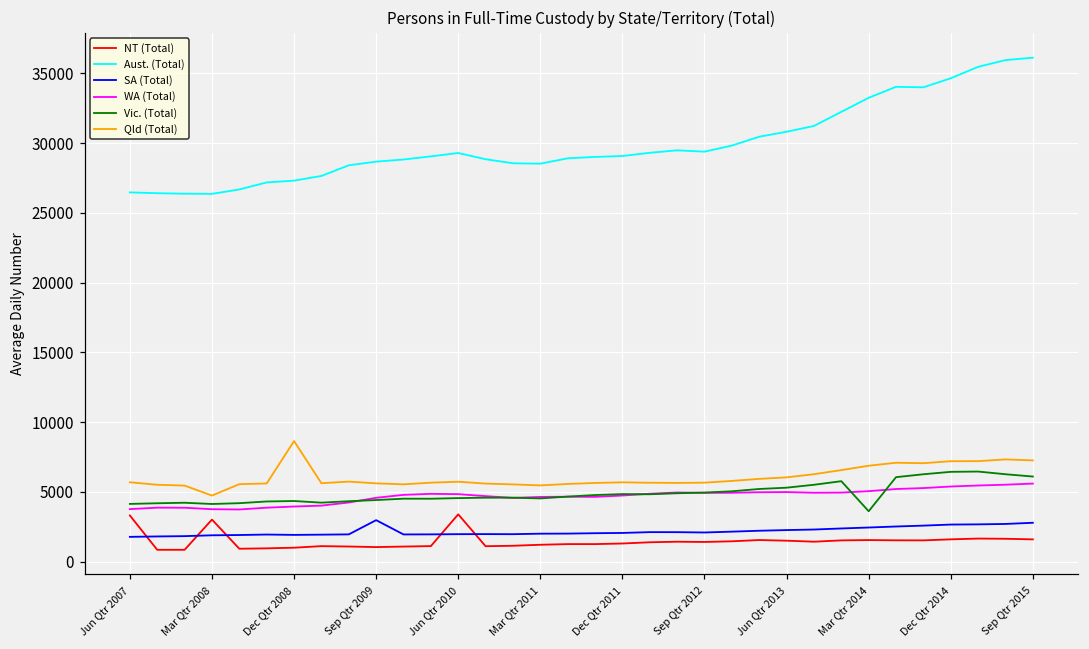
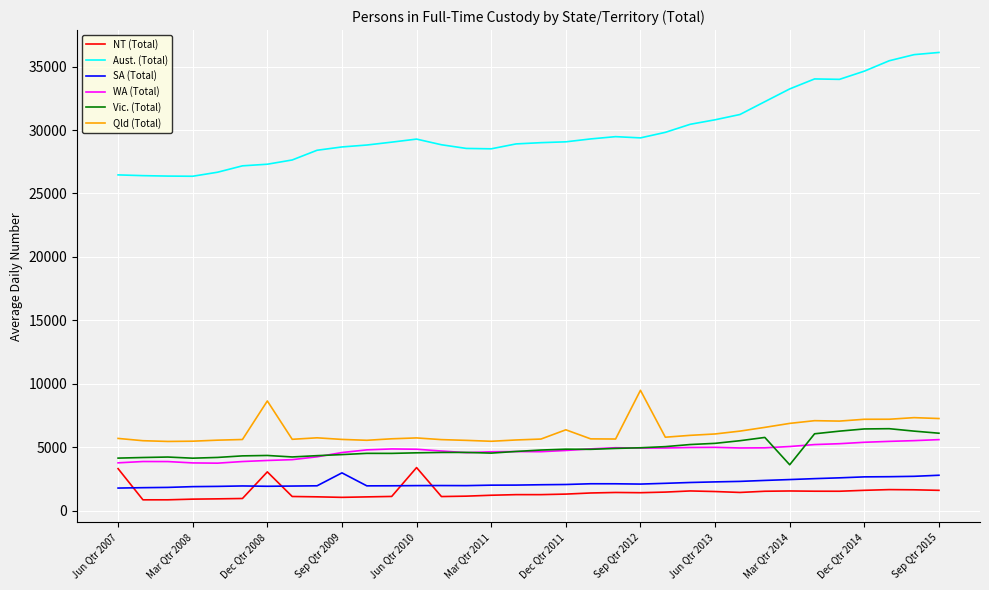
NT (Total), Mar Qtr 2008: 3000 -> 900
Qld (Total), Mar Qtr 2008: 4700 -> 5500
NT (Total), Dec Qtr 2008: 1000 -> 3000
Qld (Total), Dec Qtr 2011: 5700 -> 6400
Qld (Total), Sep Qtr 2012: 5700 -> 9500
